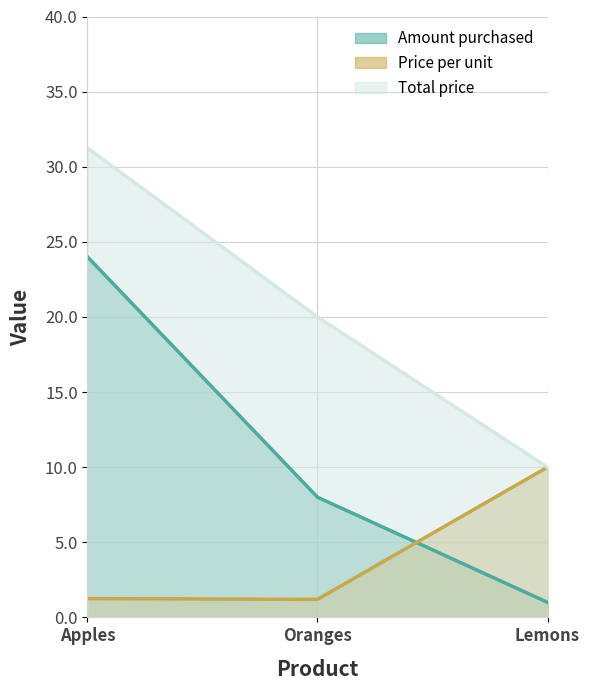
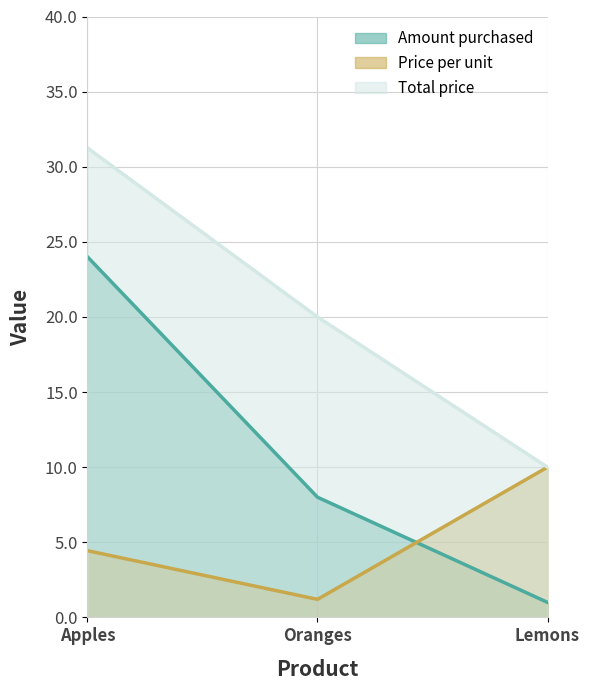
Price per unit, Apples: 1.3 -> 4.4
